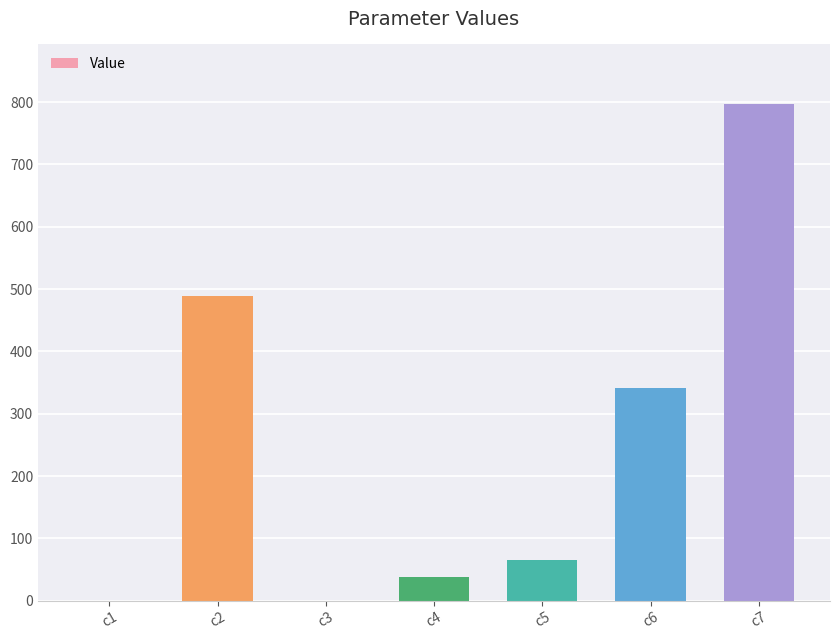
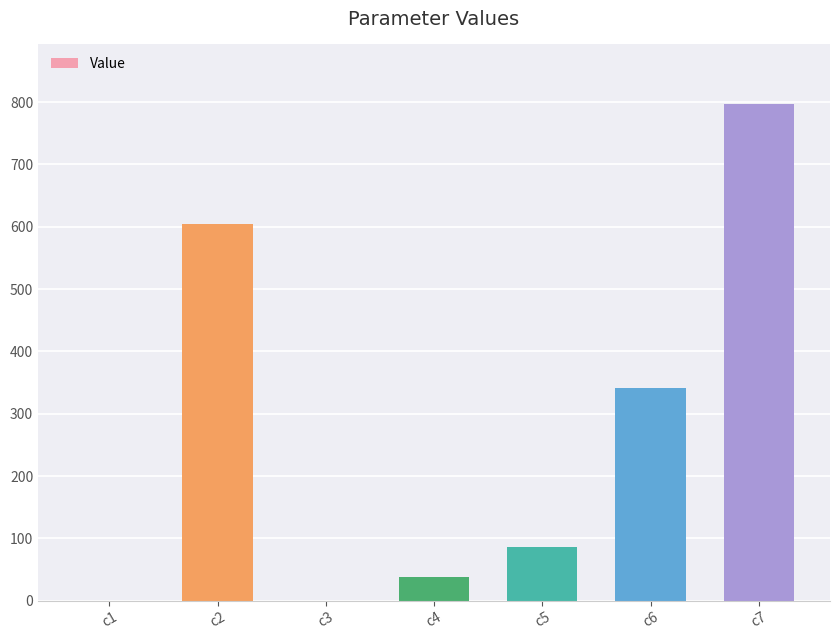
c2: 490 -> 600
c5: 70 -> 90
